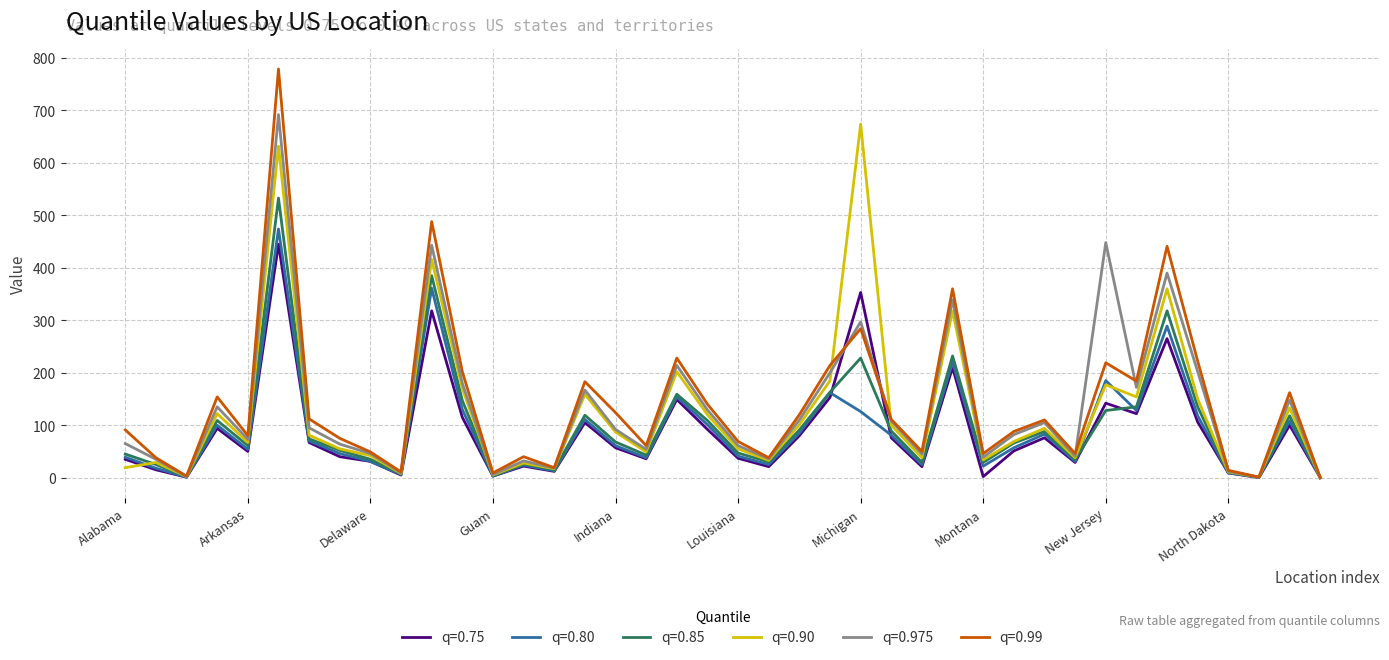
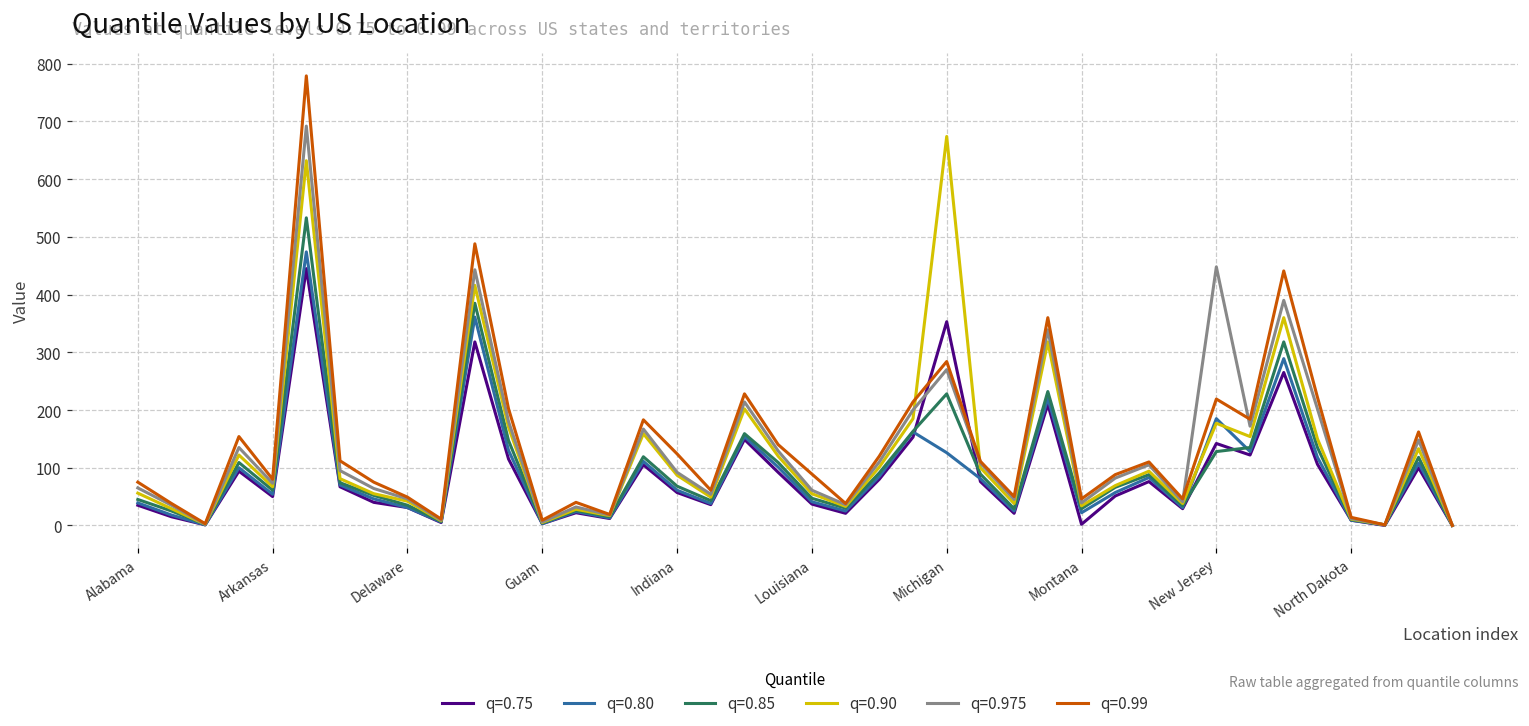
q=0.90, Alabama: 20 -> 60
q=0.99, Alabama: 90 -> 80
q=0.99, Louisiana: 70 -> 90
q=0.975, Michigan: 300 -> 270
